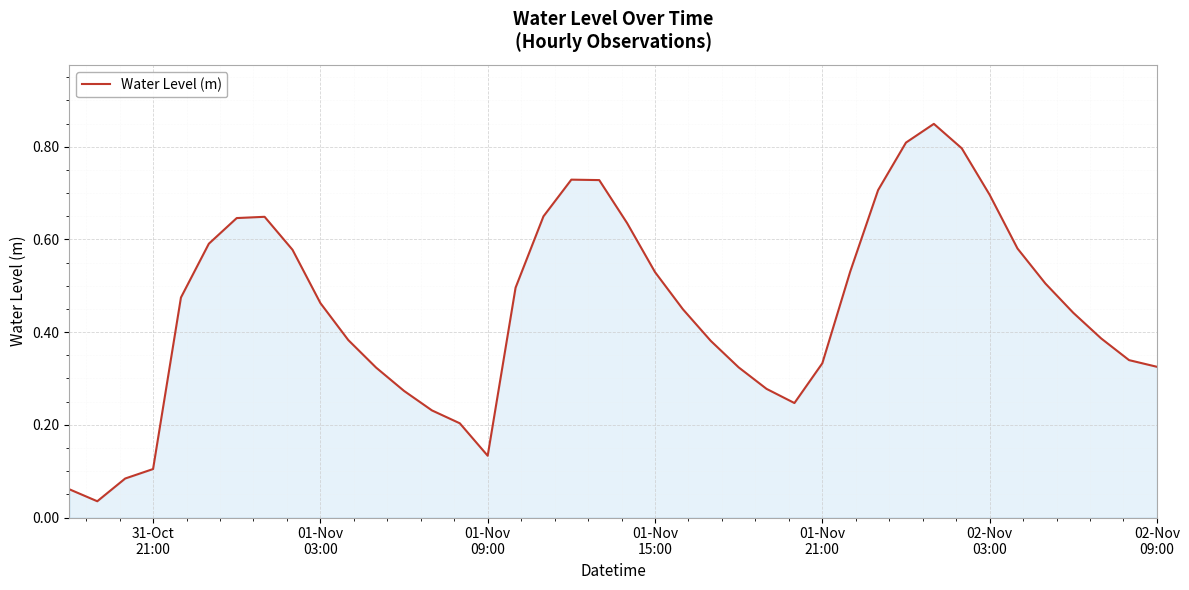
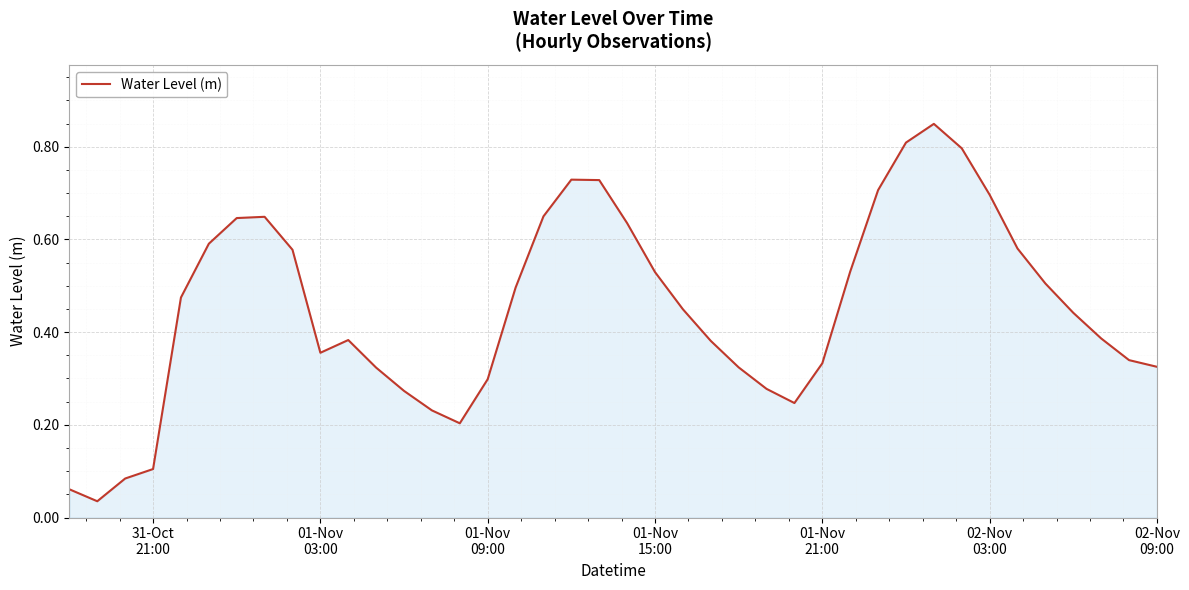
01-Nov 03:00: 0.46 -> 0.36
01-Nov 09:00: 0.13 -> 0.30
